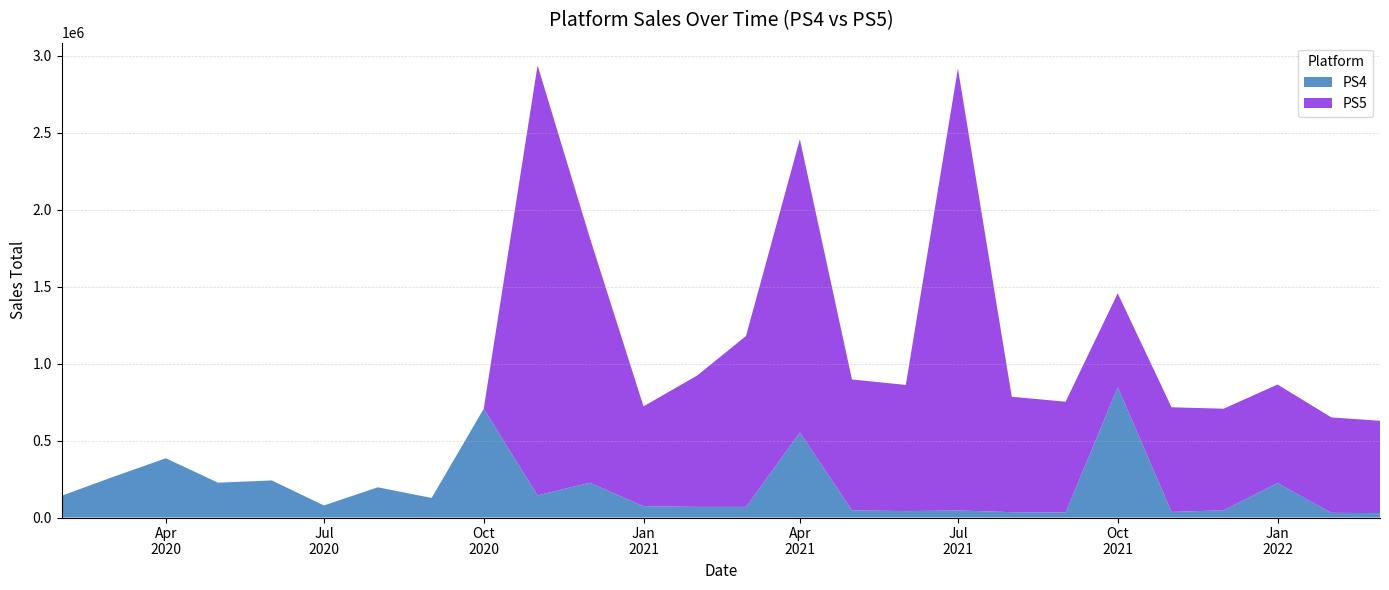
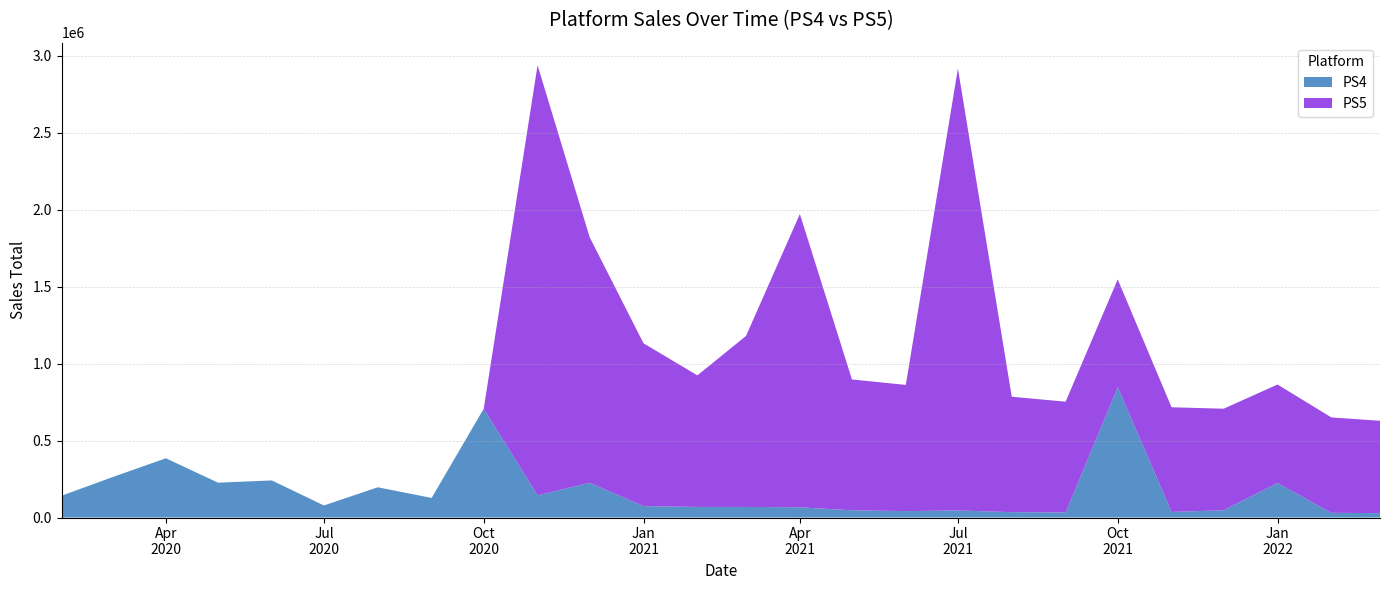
PS5, Jan 2021: 650000 -> 1060000
PS4, Apr 2021: 550000 -> 70000
PS5, Oct 2021: 610000 -> 700000
